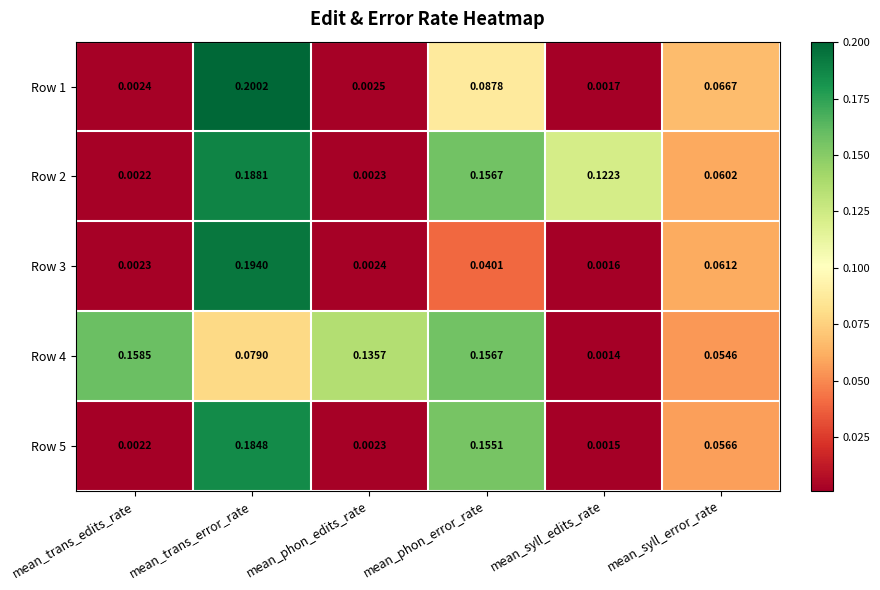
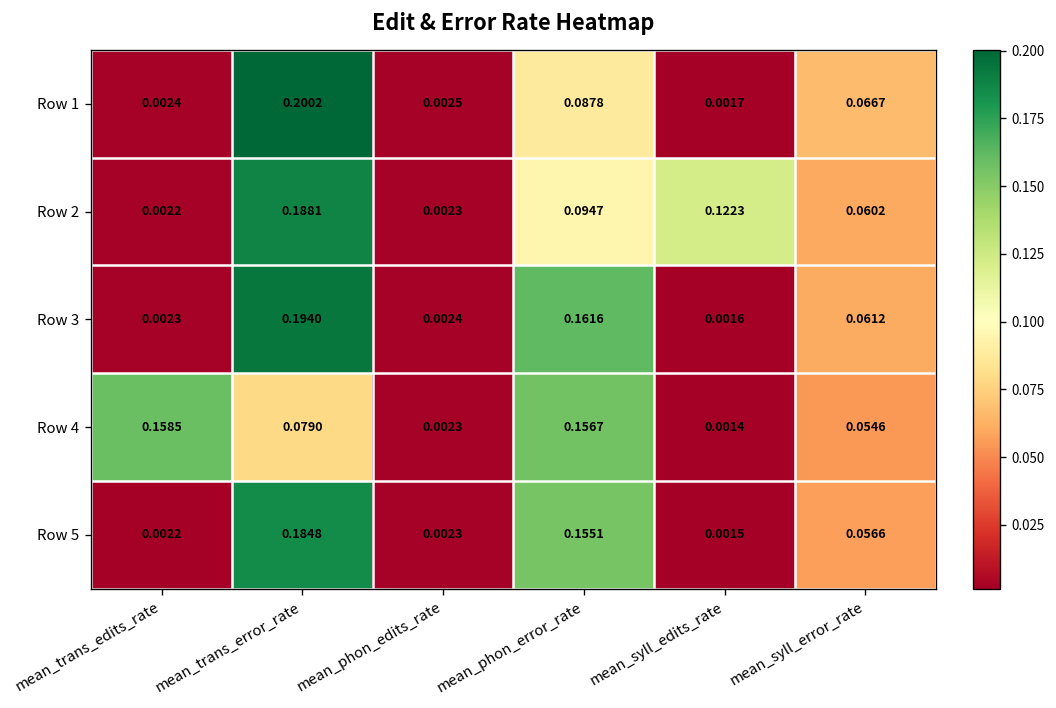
Row 2, mean_phon_error_rate: 0.1567 -> 0.0947
Row 3, mean_phon_error_rate: 0.0401 -> 0.1616
Row 4, mean_phon_edits_rate: 0.1357 -> 0.0023
